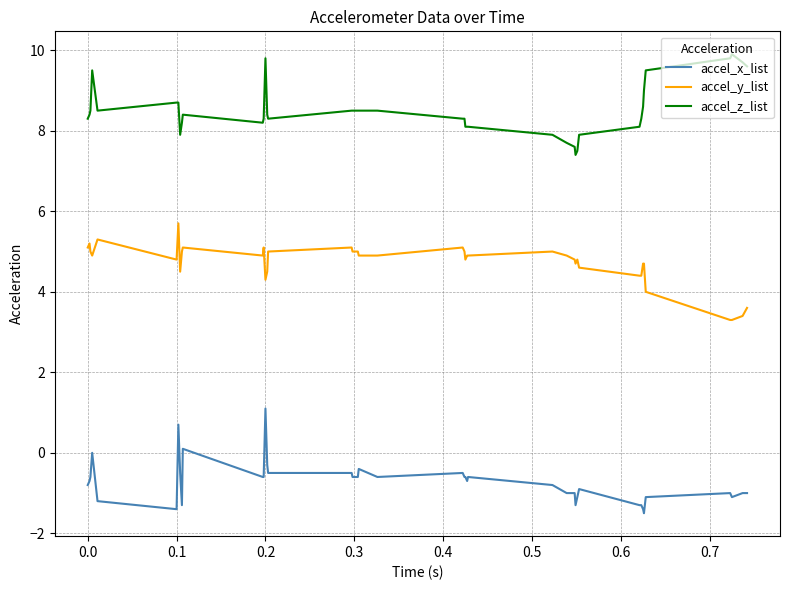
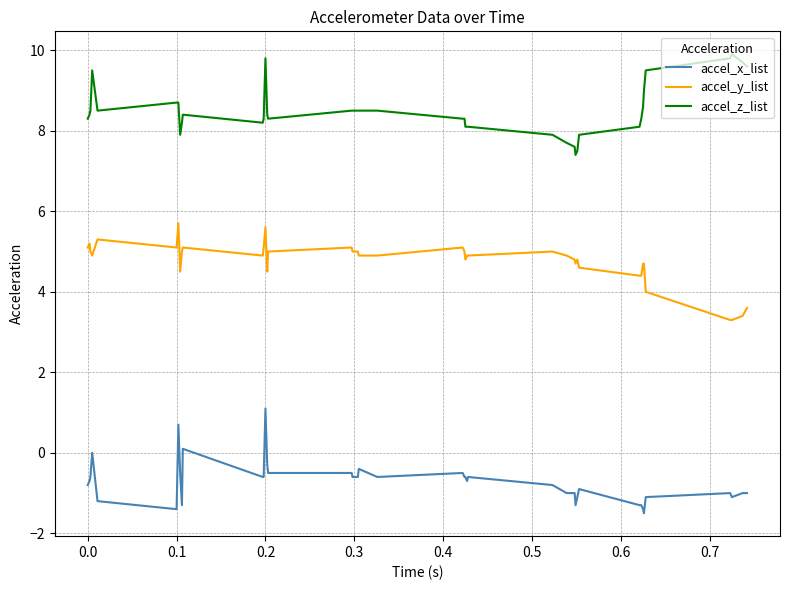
accel_y_list, 0.1: 4.8 -> 5.1
accel_y_list, 0.2: 4.3 -> 5.6
